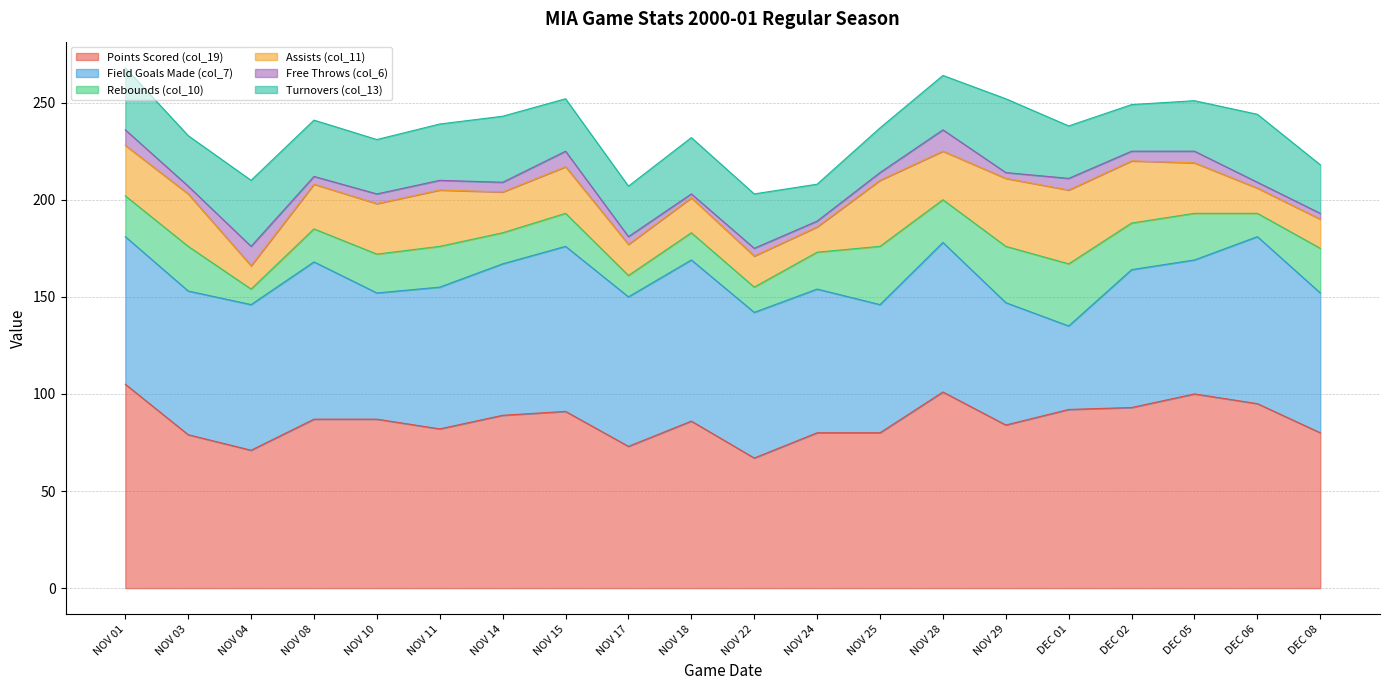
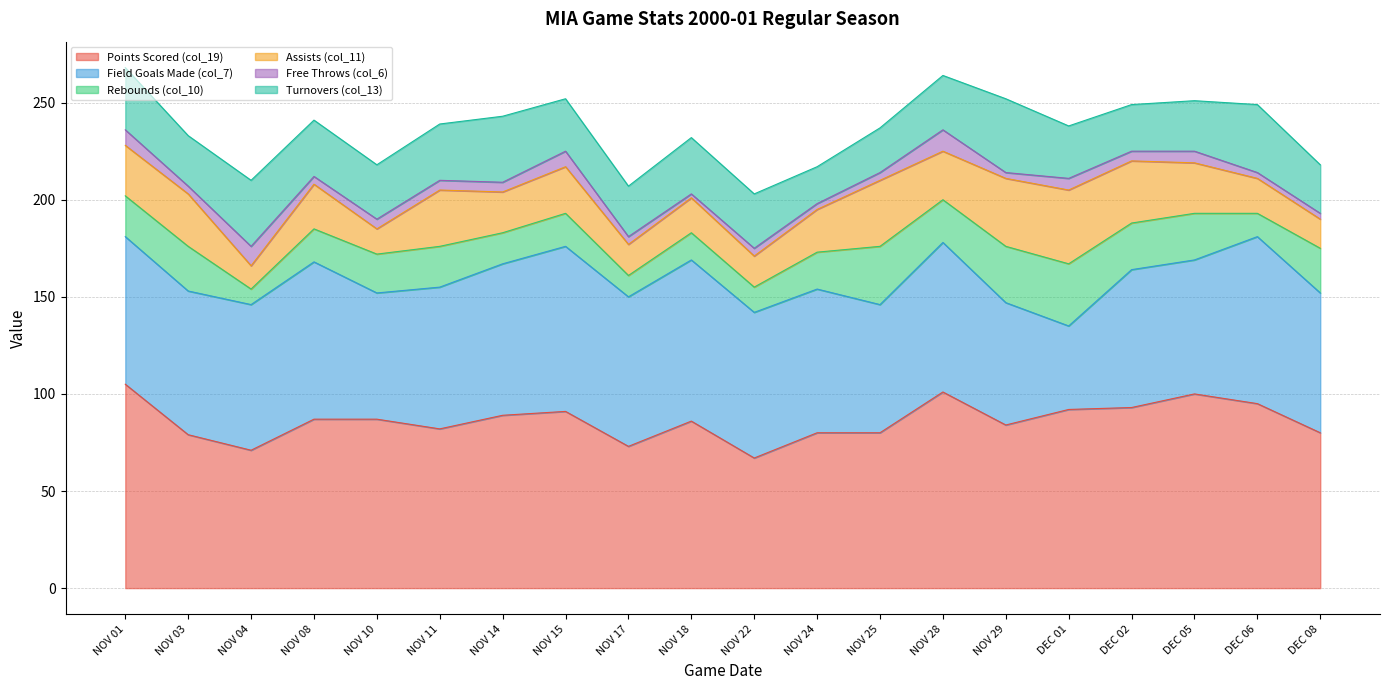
Assists (col_11), NOV 10: 26 -> 13
Assists (col_11), NOV 24: 13 -> 22
Assists (col_11), DEC 06: 13 -> 18
